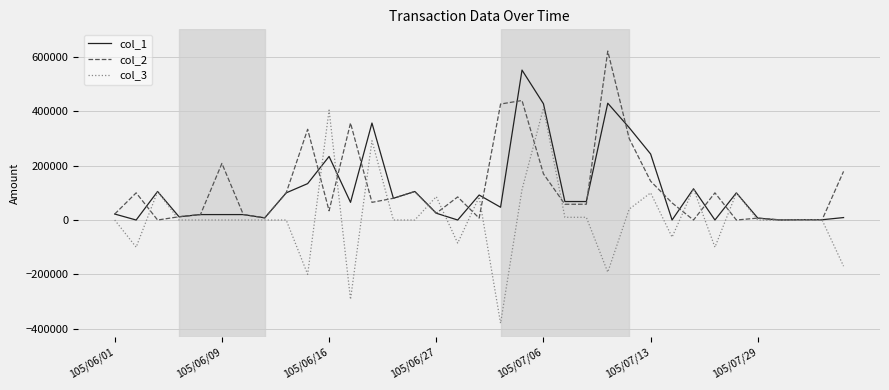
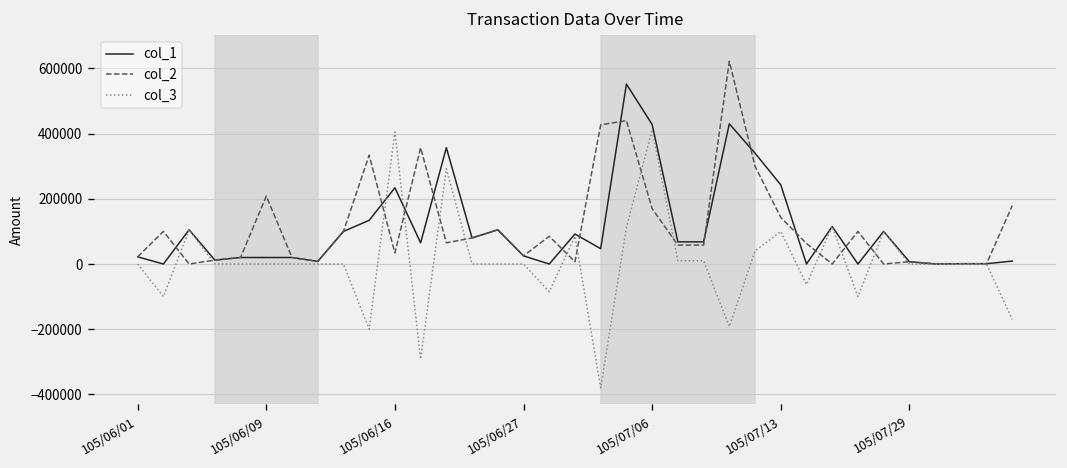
col_3, 105/06/27: 90000 -> 0
